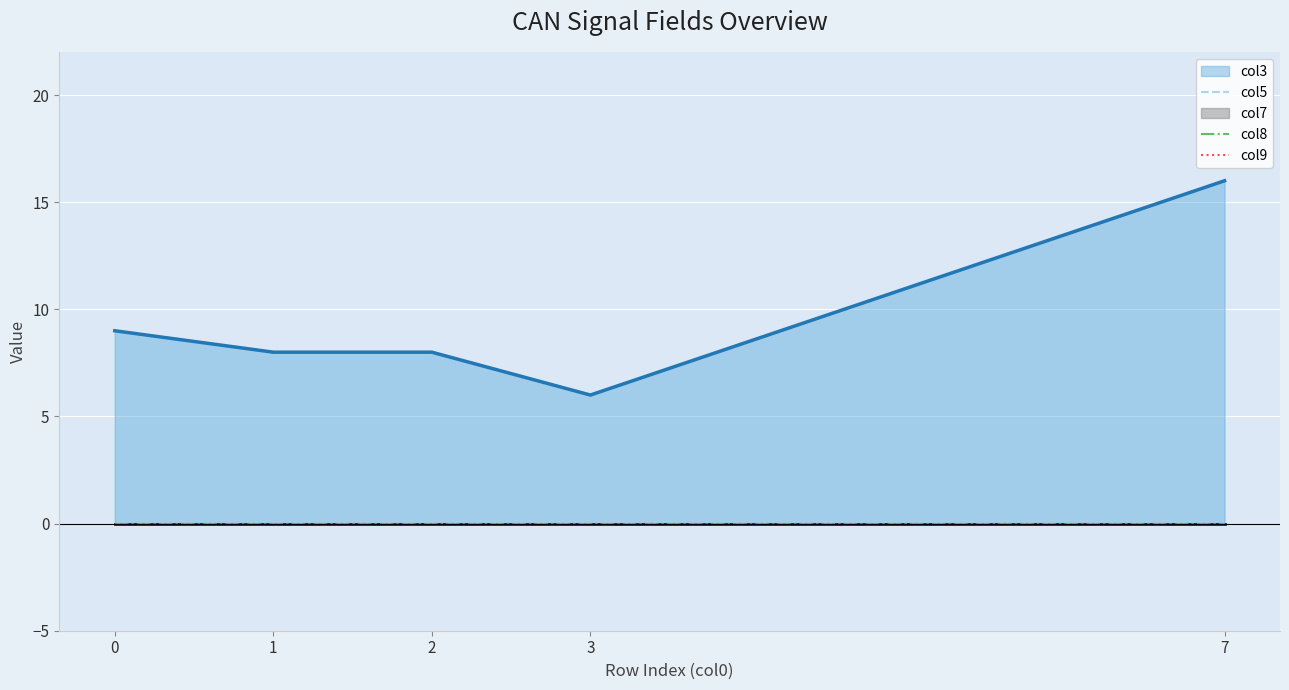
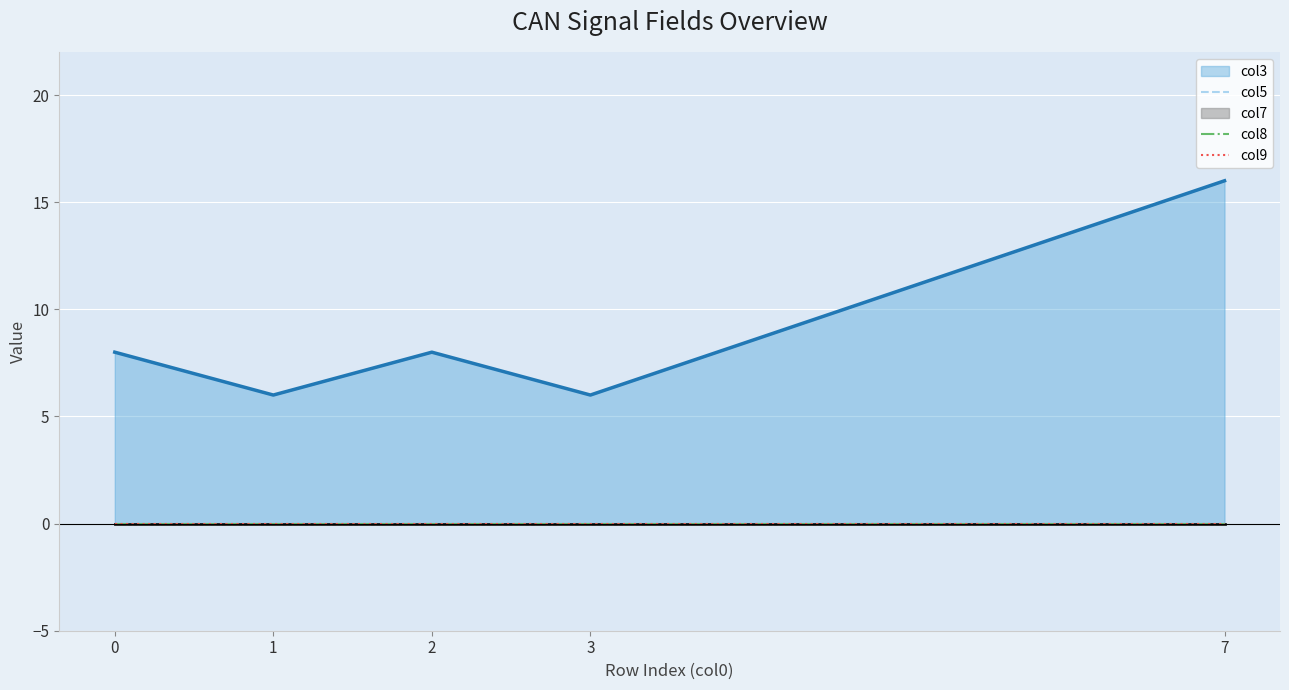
col3, 0: 9 -> 8
col3, 1: 8 -> 6
